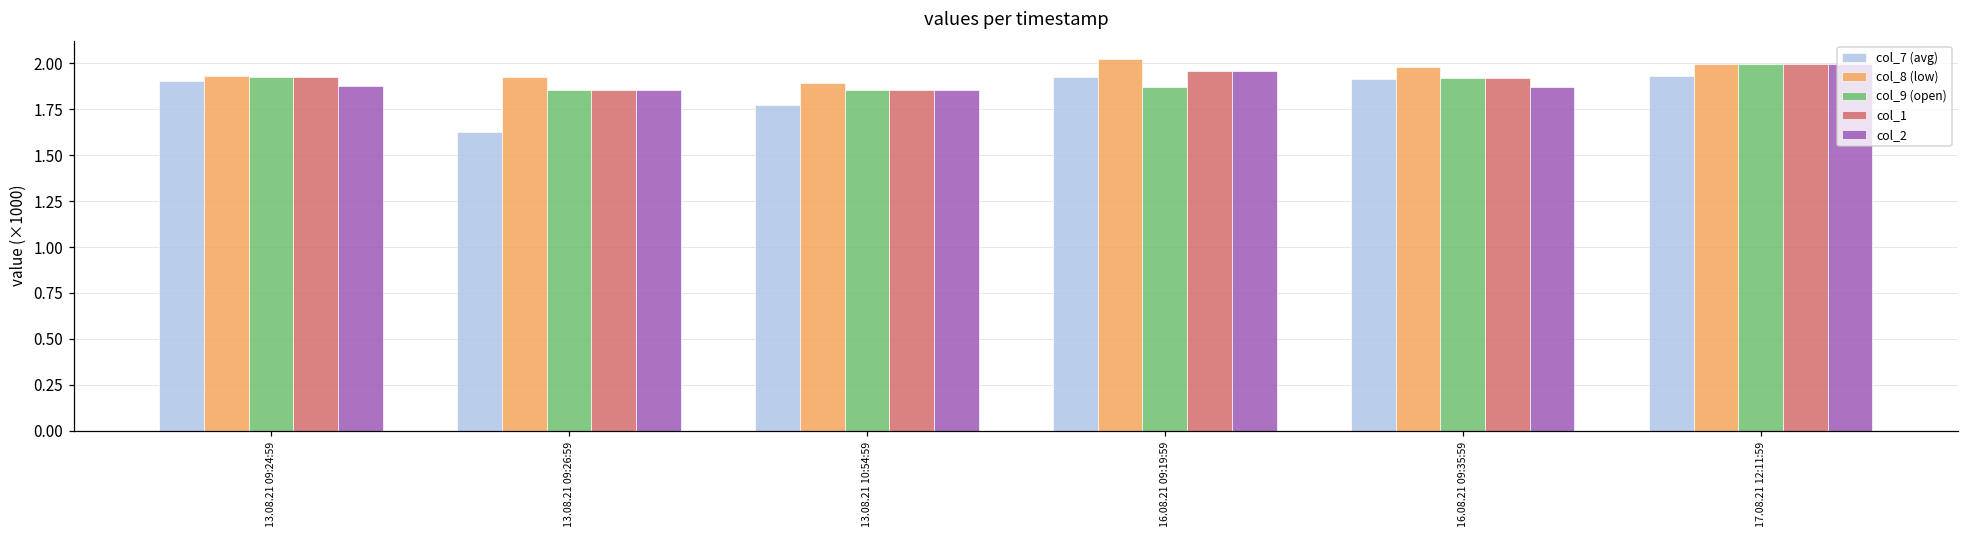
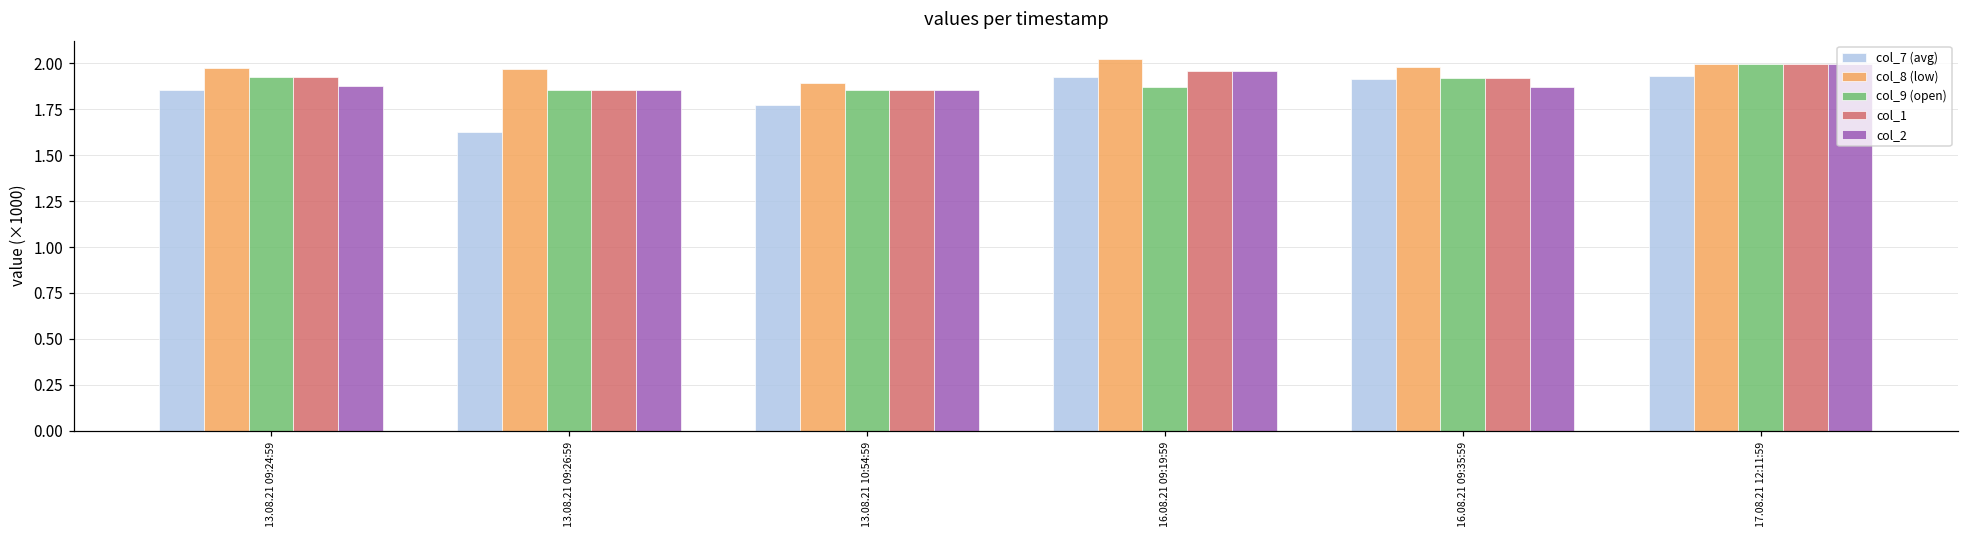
col_7 (avg), 13.08.21 09:24:59: 1.90 -> 1.85
col_8 (low), 13.08.21 09:24:59: 1.93 -> 1.98
col_8 (low), 13.08.21 09:26:59: 1.92 -> 1.97
